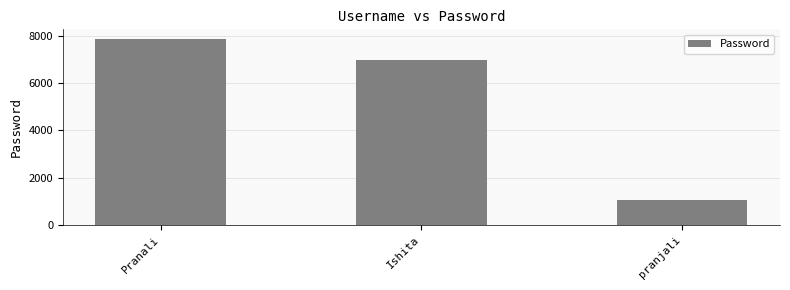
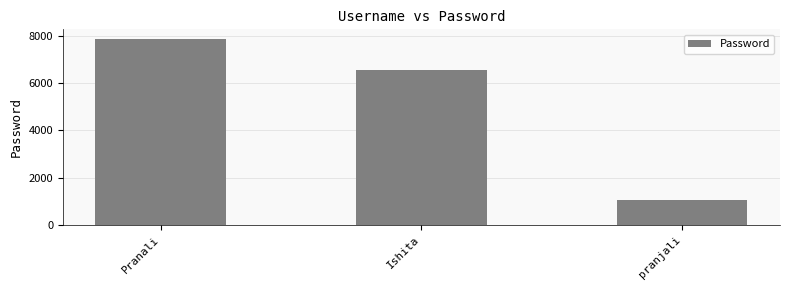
Ishita: 7000 -> 6600
